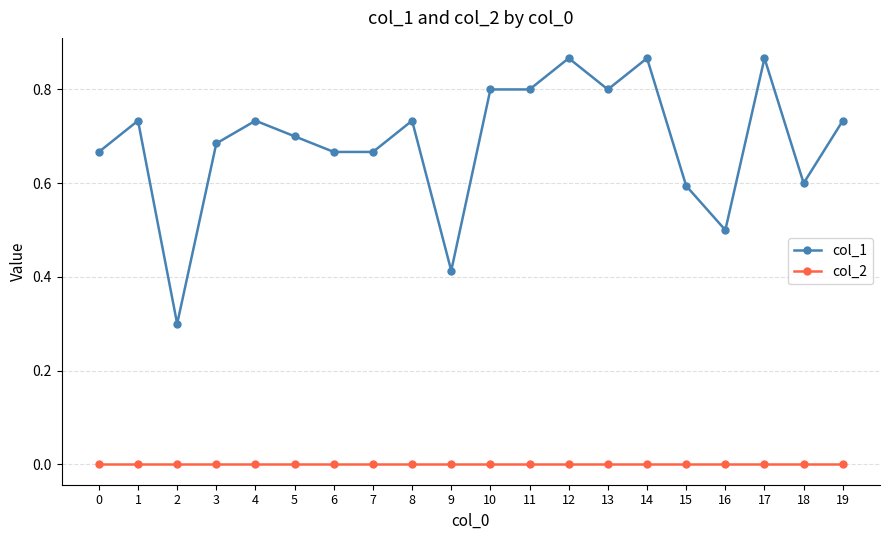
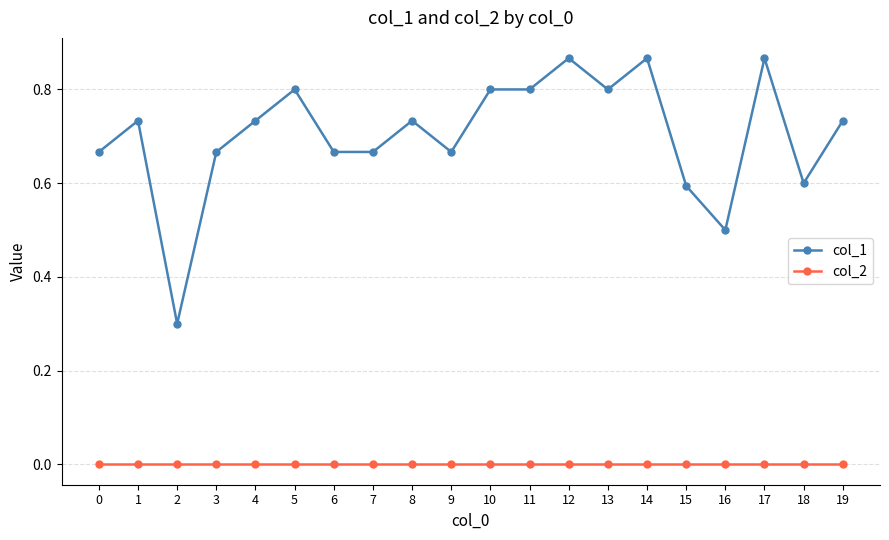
col_1, 3: 0.68 -> 0.67
col_1, 5: 0.7 -> 0.8
col_1, 9: 0.41 -> 0.67
